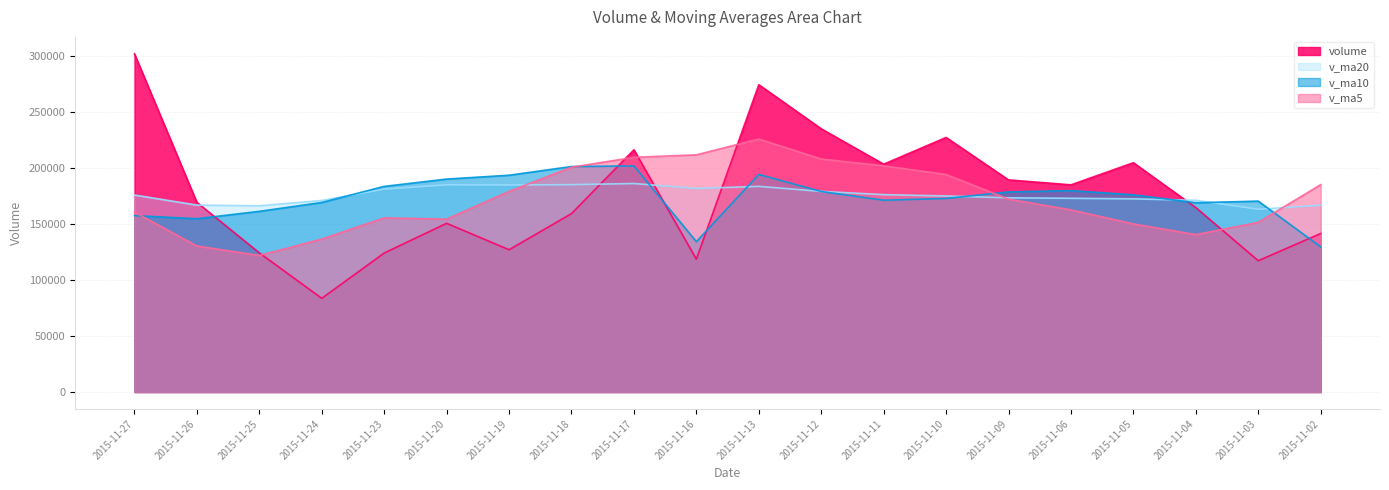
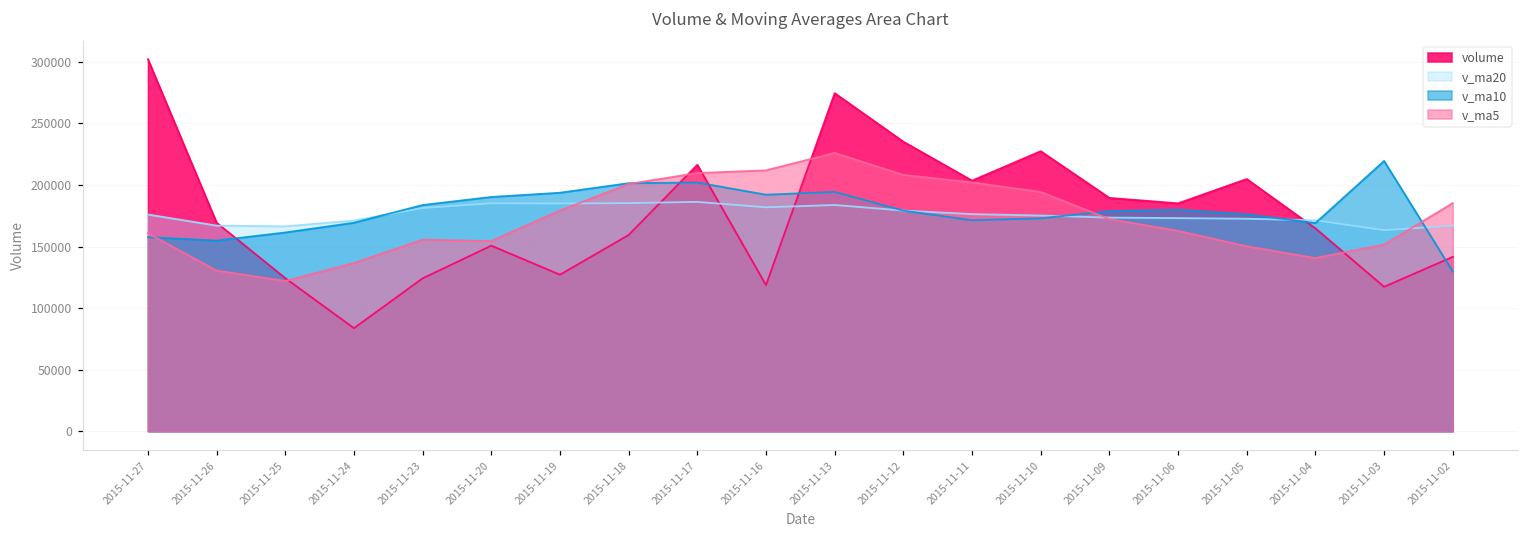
v_ma10, 2015-11-16: 134000 -> 192000
v_ma10, 2015-11-03: 171000 -> 220000
